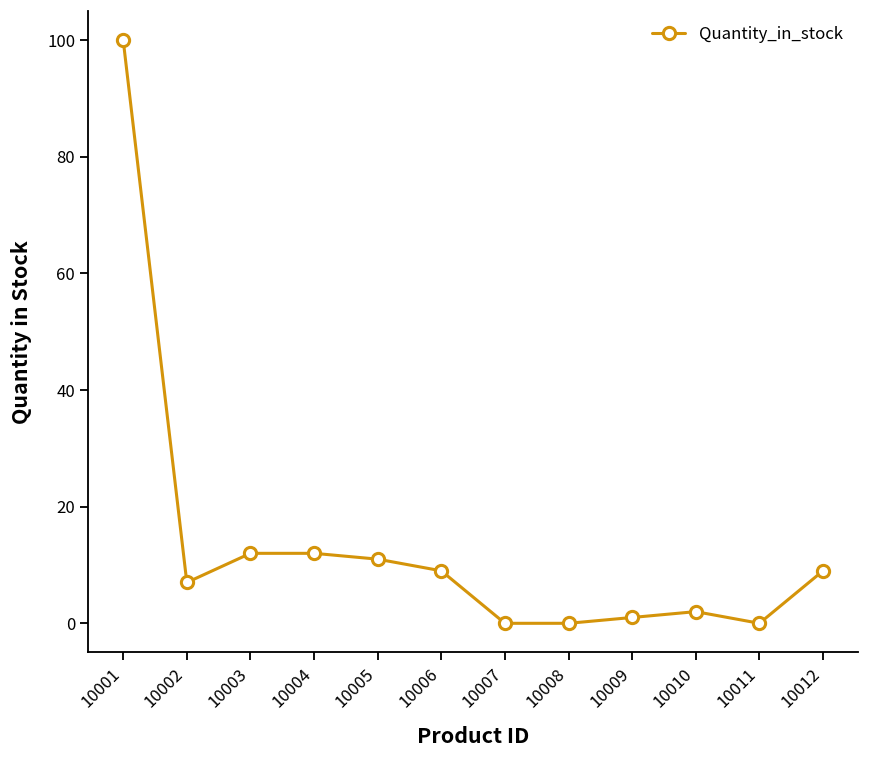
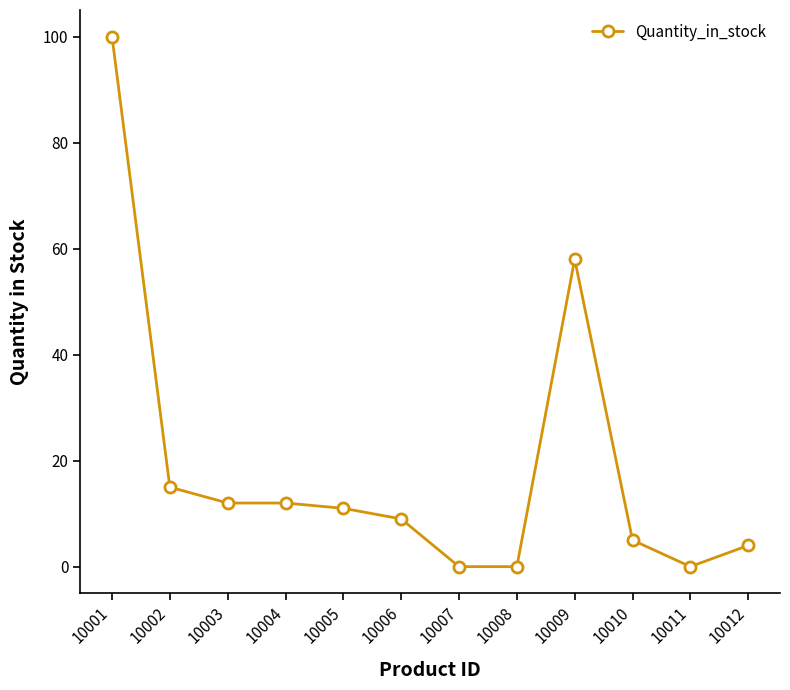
10002: 7 -> 15
10009: 1 -> 58
10010: 2 -> 5
10012: 9 -> 4
